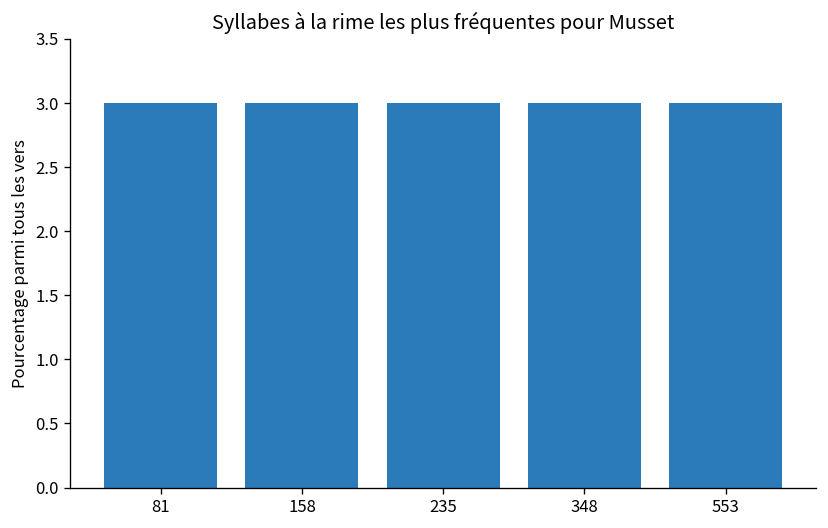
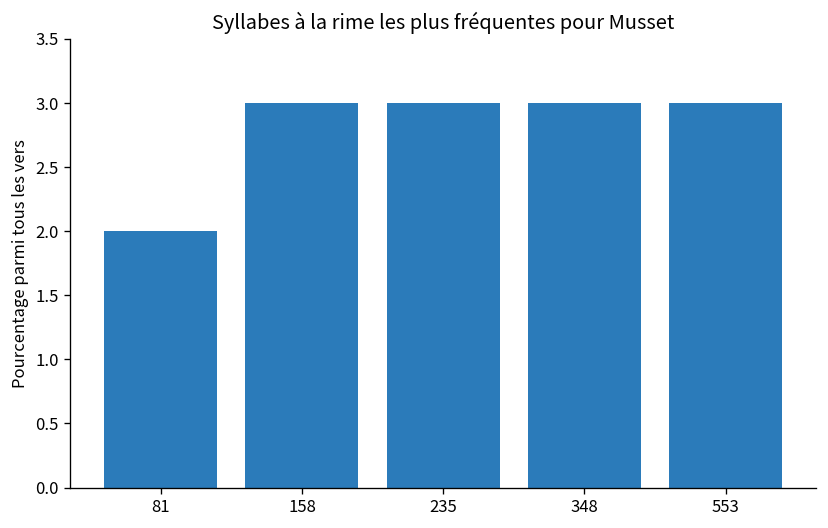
81: 3 -> 2
